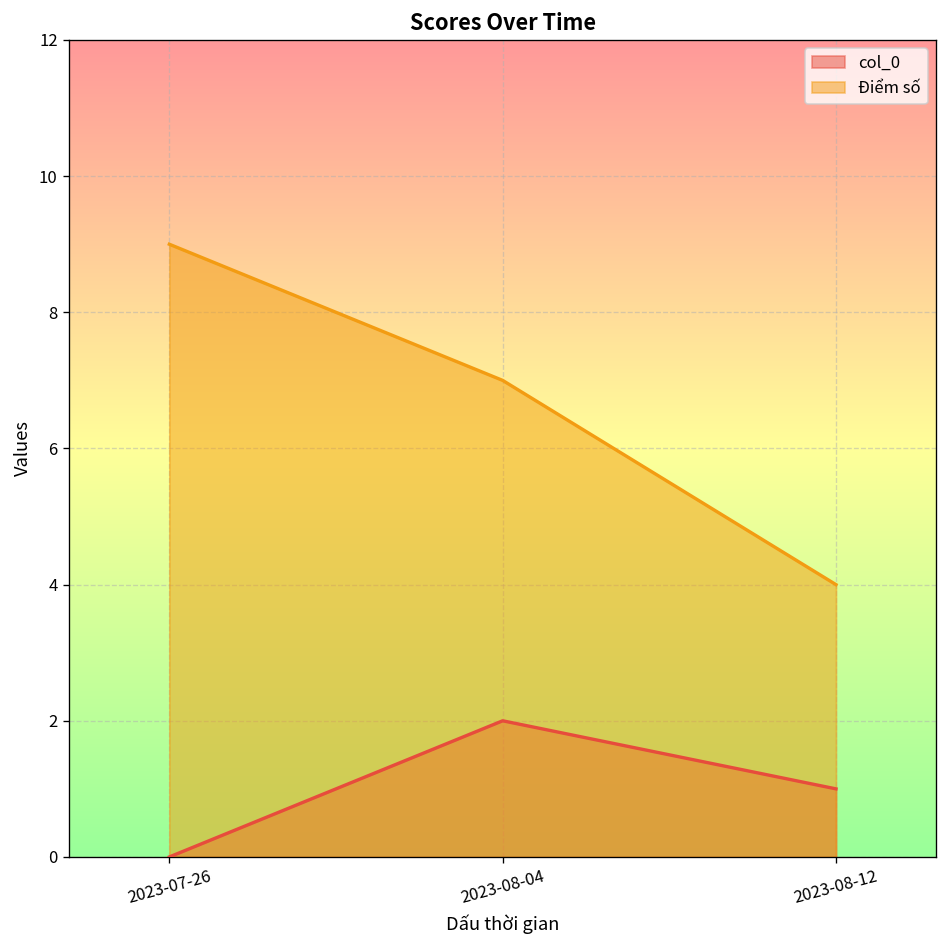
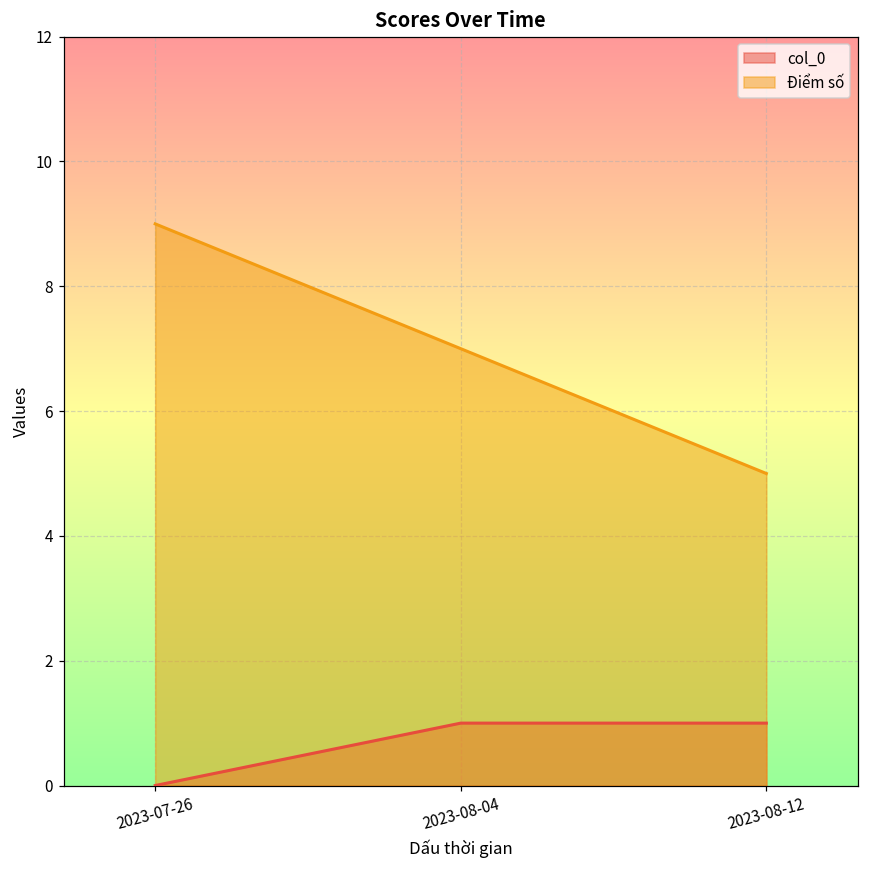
col_0, 2023-08-04: 2 -> 1
Điểm số, 2023-08-12: 4 -> 5
